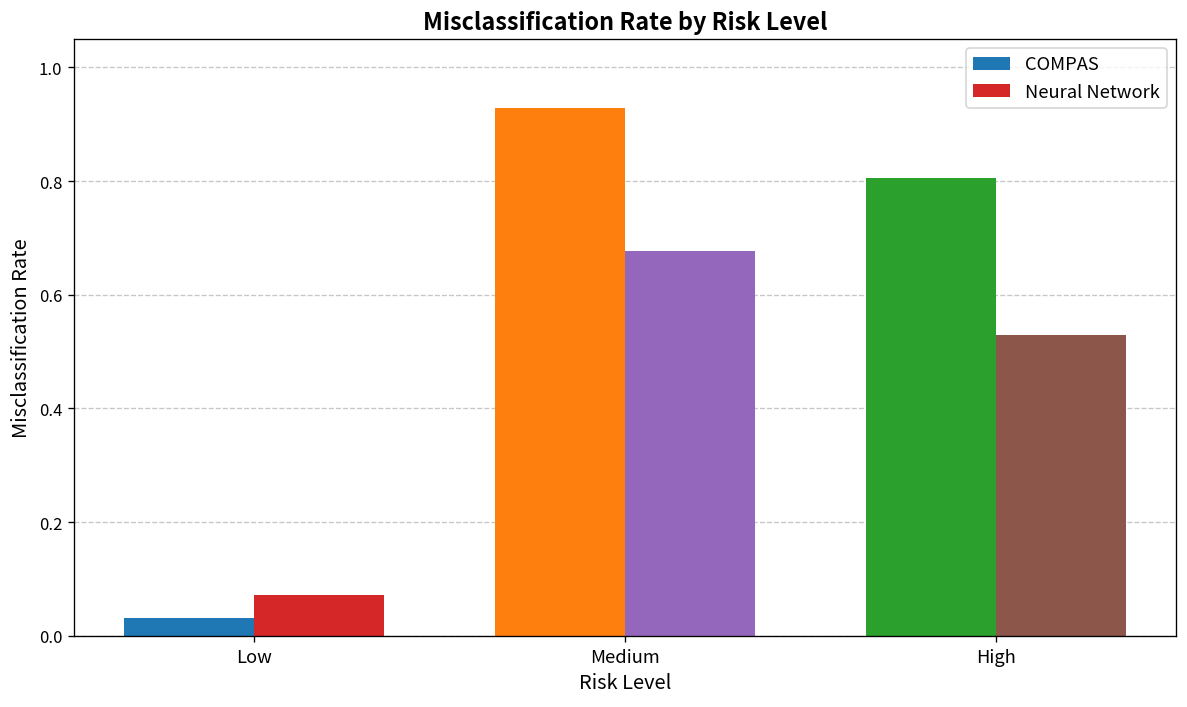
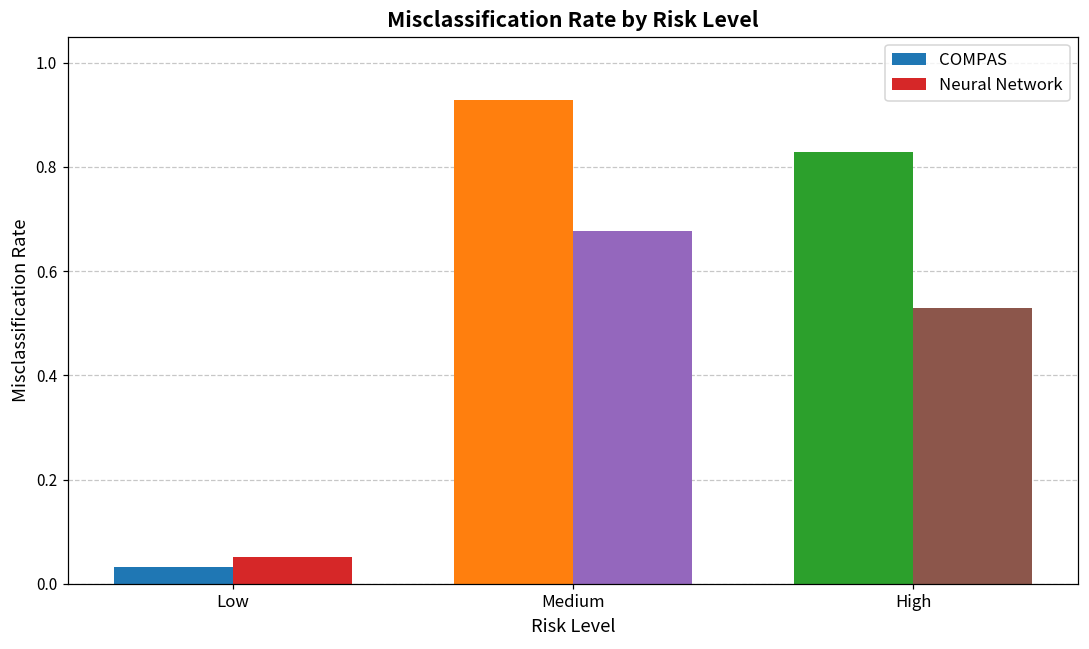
Neural Network, Low: 0.07 -> 0.05
COMPAS, High: 0.81 -> 0.83
